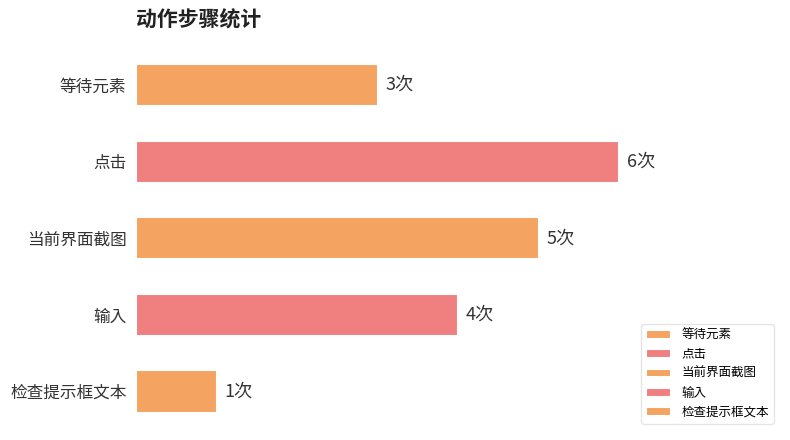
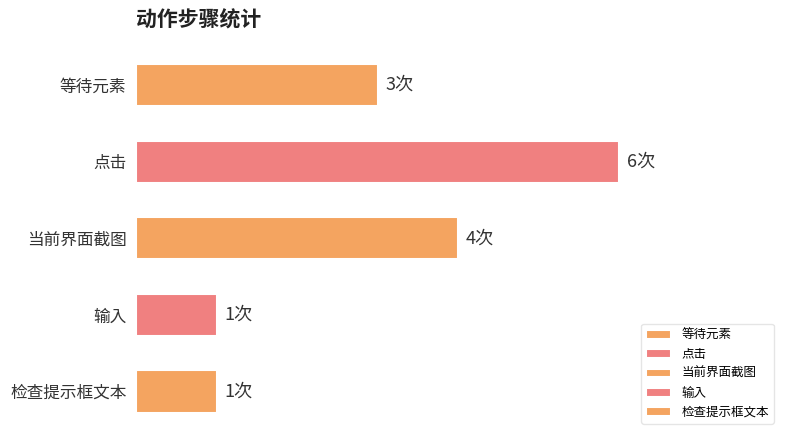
当前界面截图: 5次 -> 4次
输入: 4次 -> 1次
